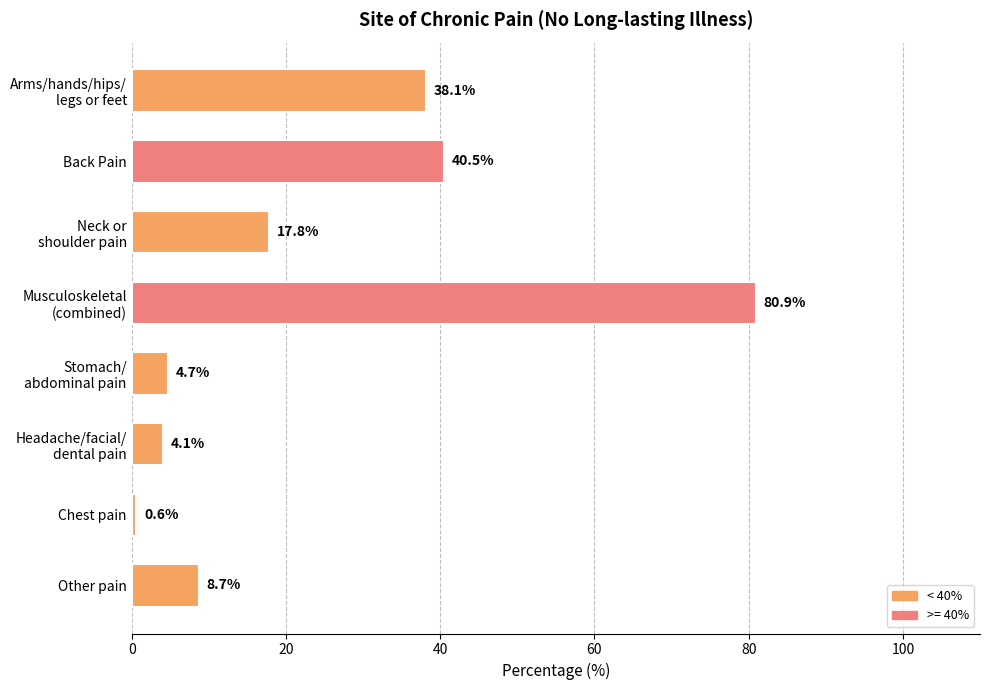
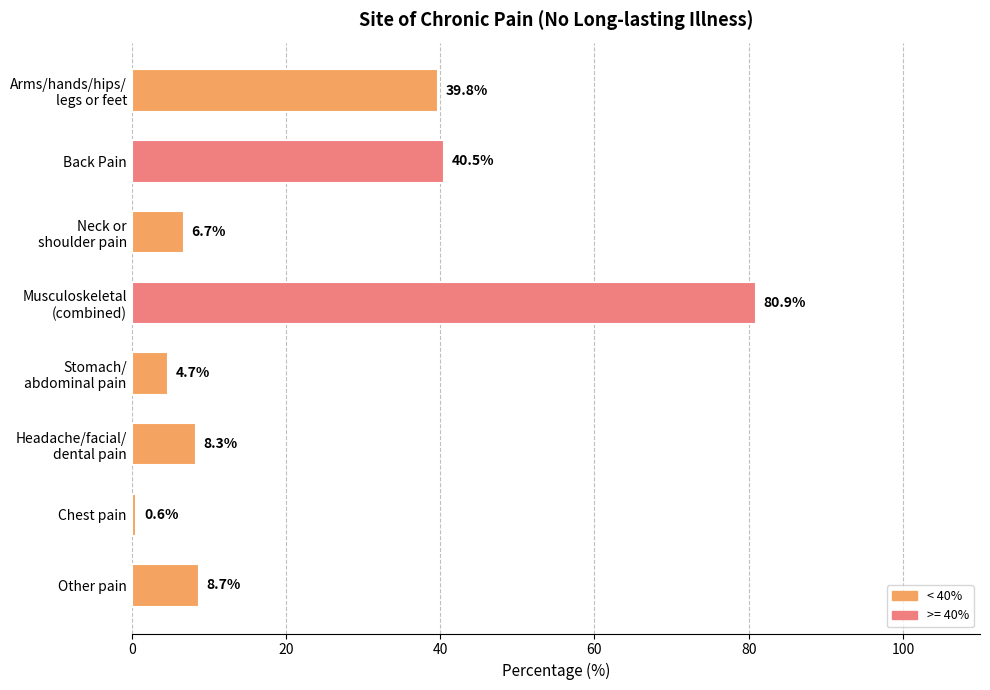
Arms/hands/hips/ legs or feet: 38.1% -> 39.8%
Neck or shoulder pain: 17.8% -> 6.7%
Headache/facial/ dental pain: 4.1% -> 8.3%
